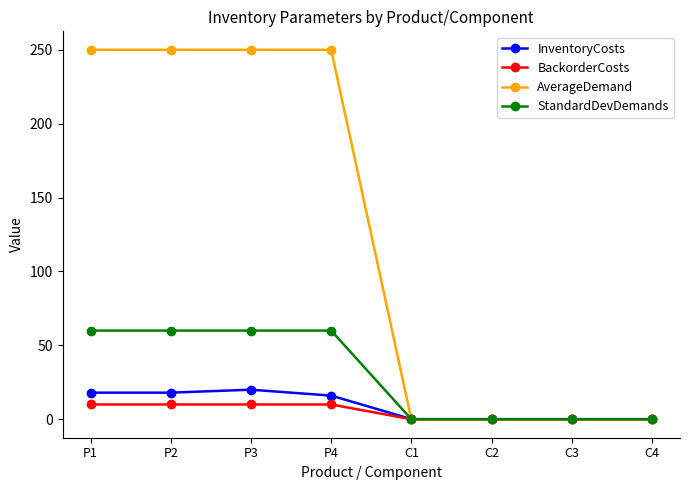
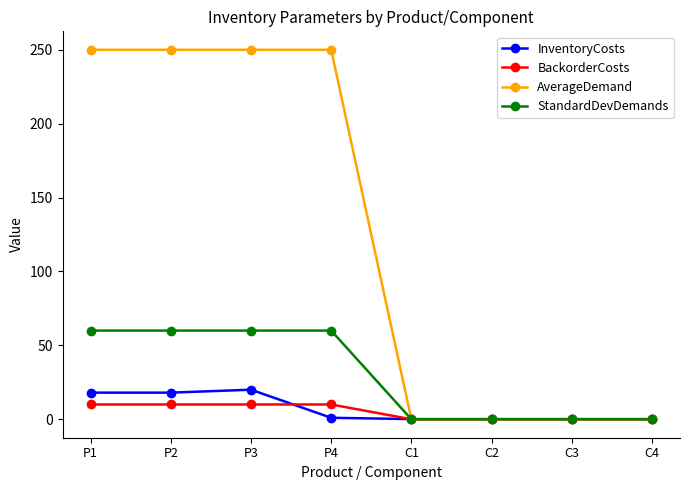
InventoryCosts, P4: 16 -> 1
